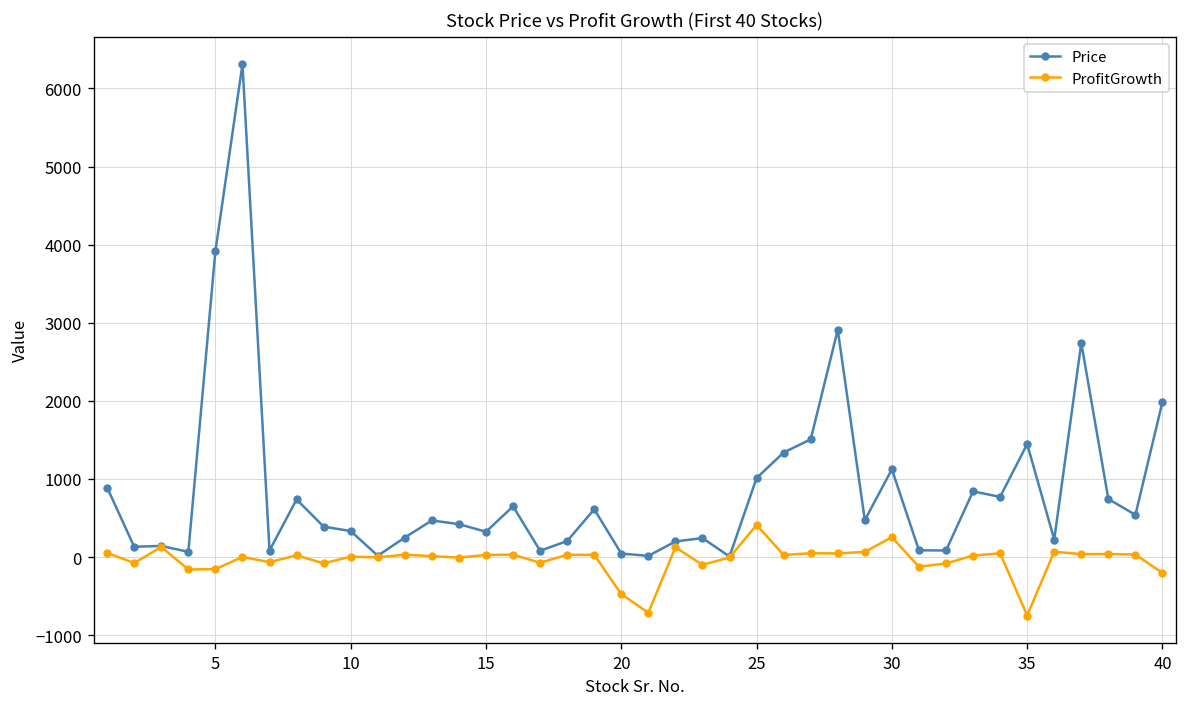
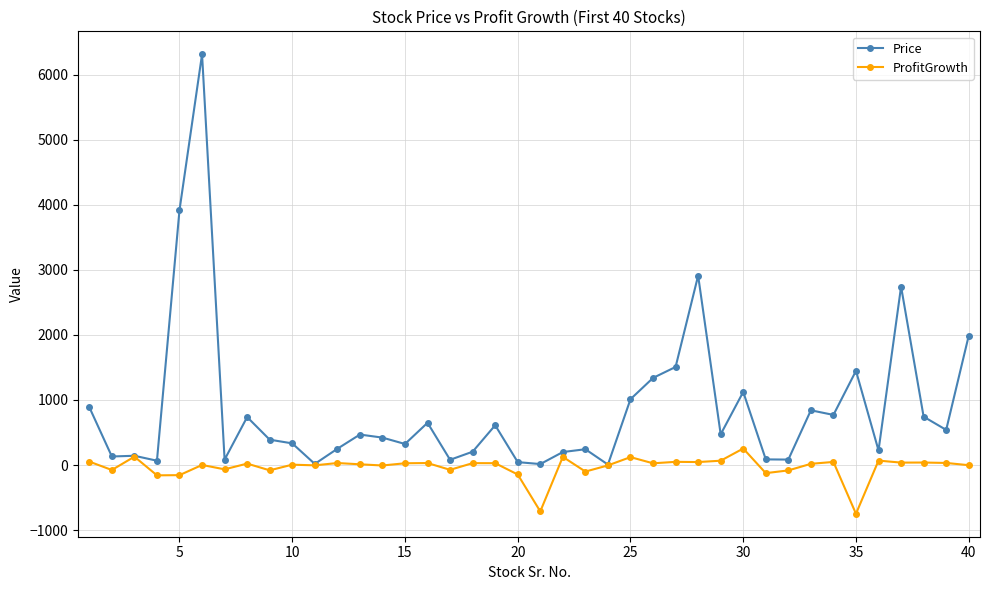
ProfitGrowth, 20: -500 -> -100
ProfitGrowth, 25: 400 -> 100
ProfitGrowth, 40: -200 -> 0
